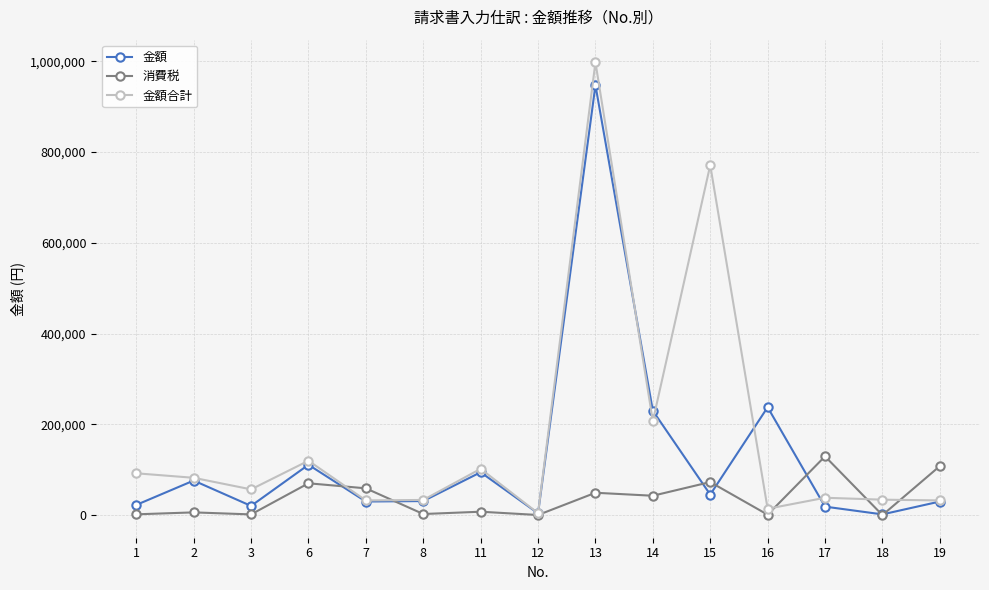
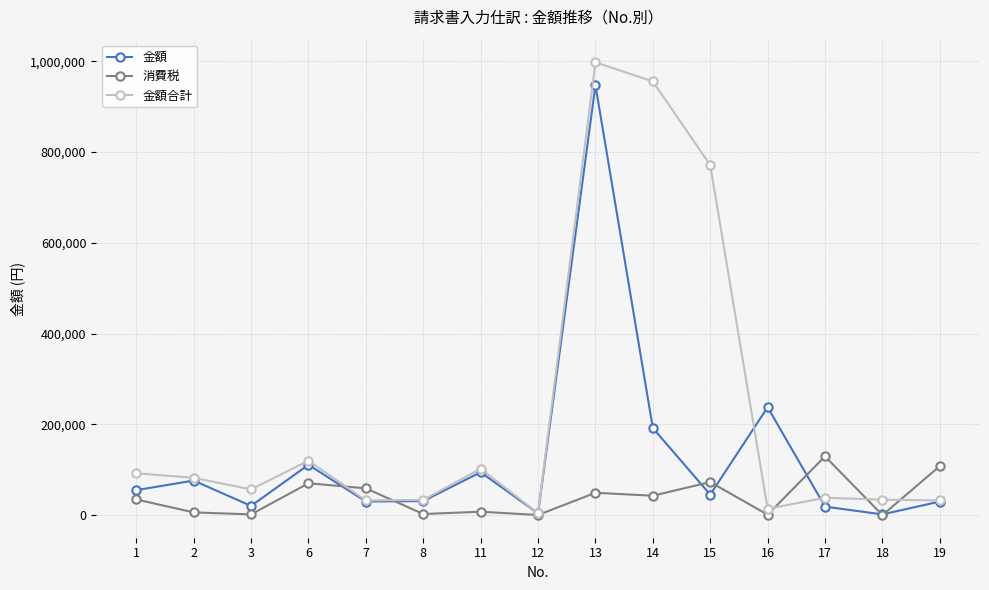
金額, 1: 20,000 -> 60,000
消費税, 1: 0 -> 30,000
金額, 14: 230,000 -> 190,000
金額合計, 14: 210,000 -> 960,000
